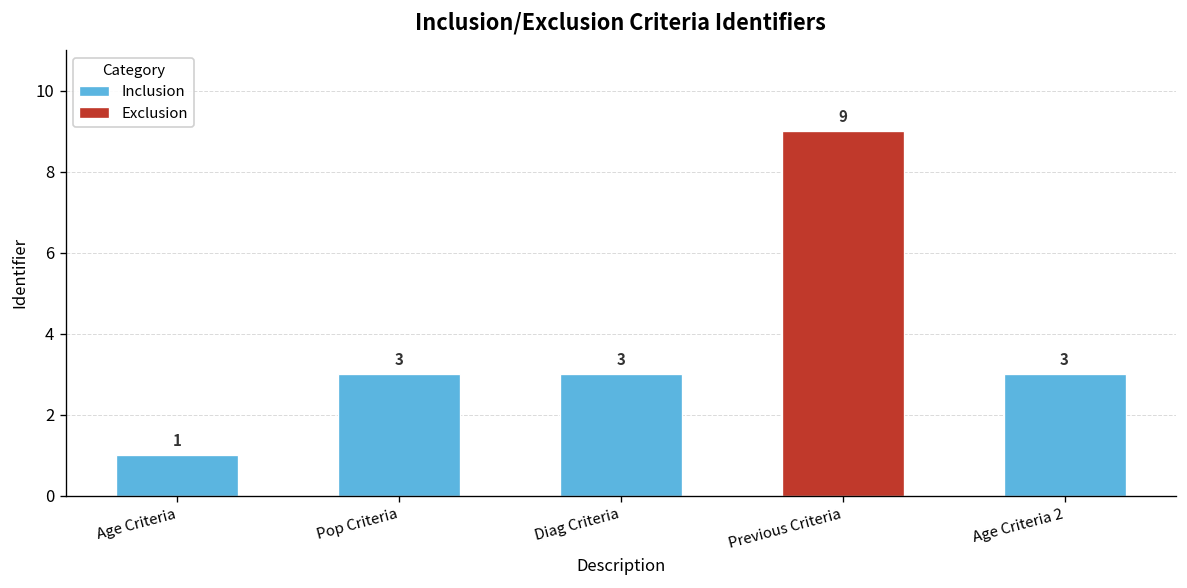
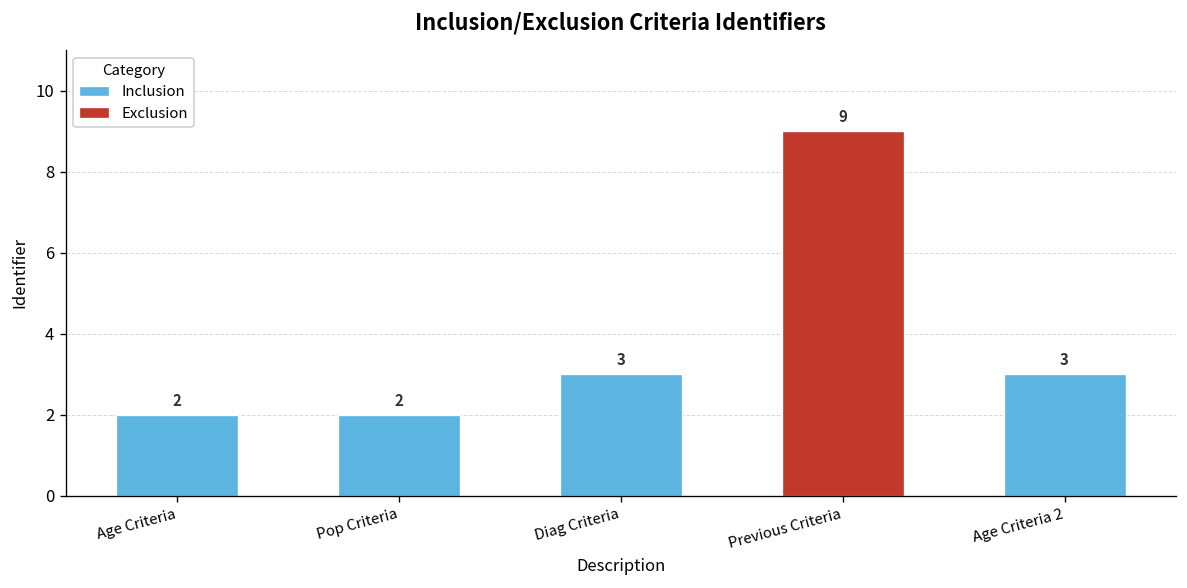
Inclusion, Age Criteria: 1 -> 2
Inclusion, Pop Criteria: 3 -> 2
